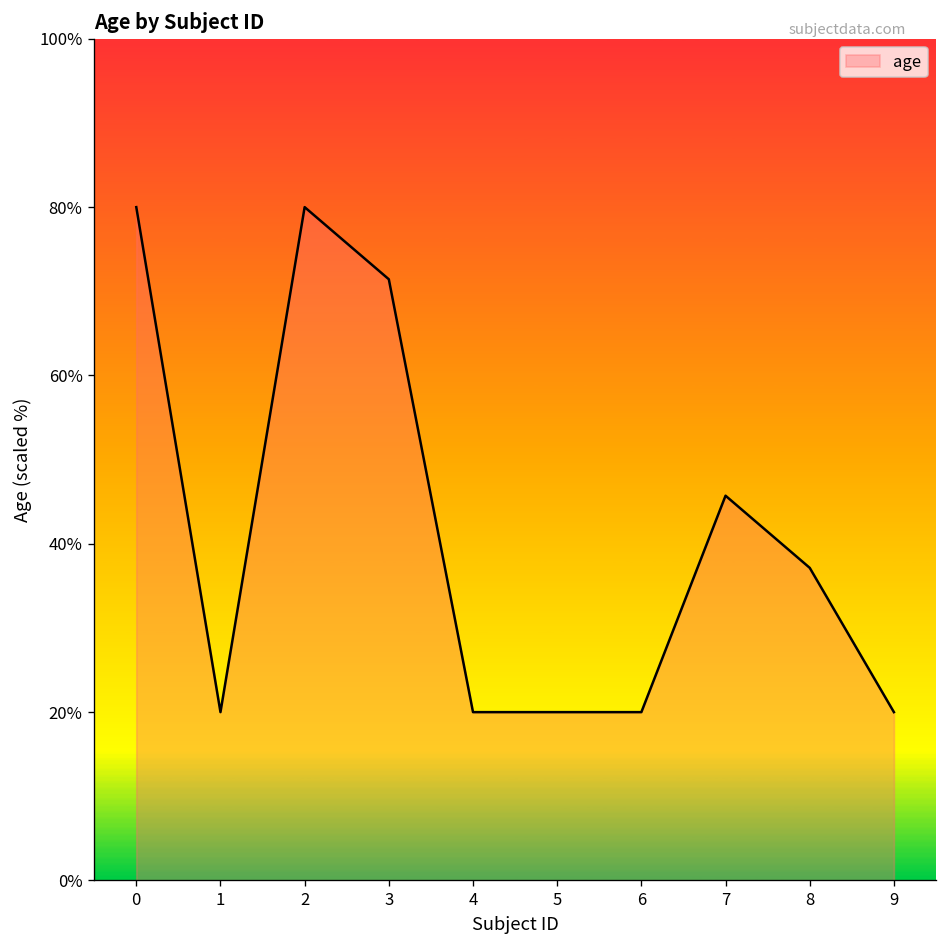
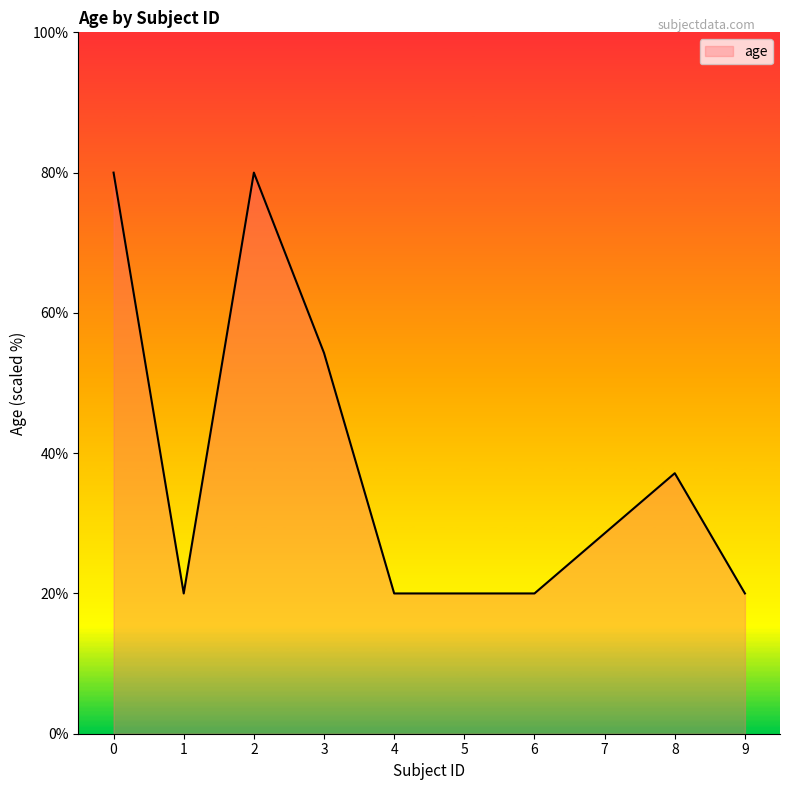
3: 71% -> 54%
7: 46% -> 29%
